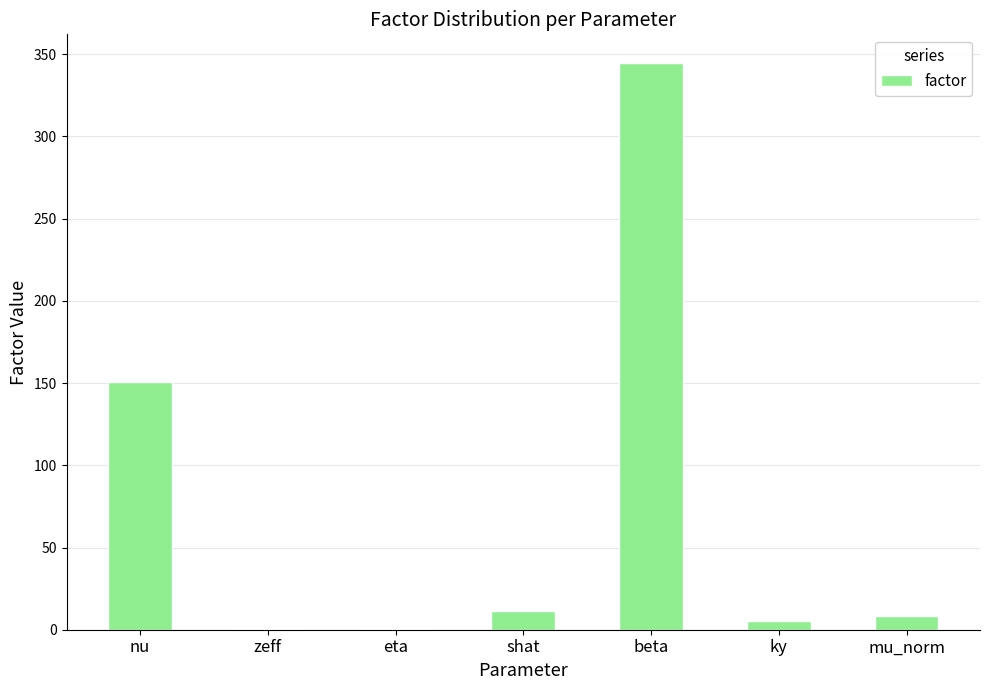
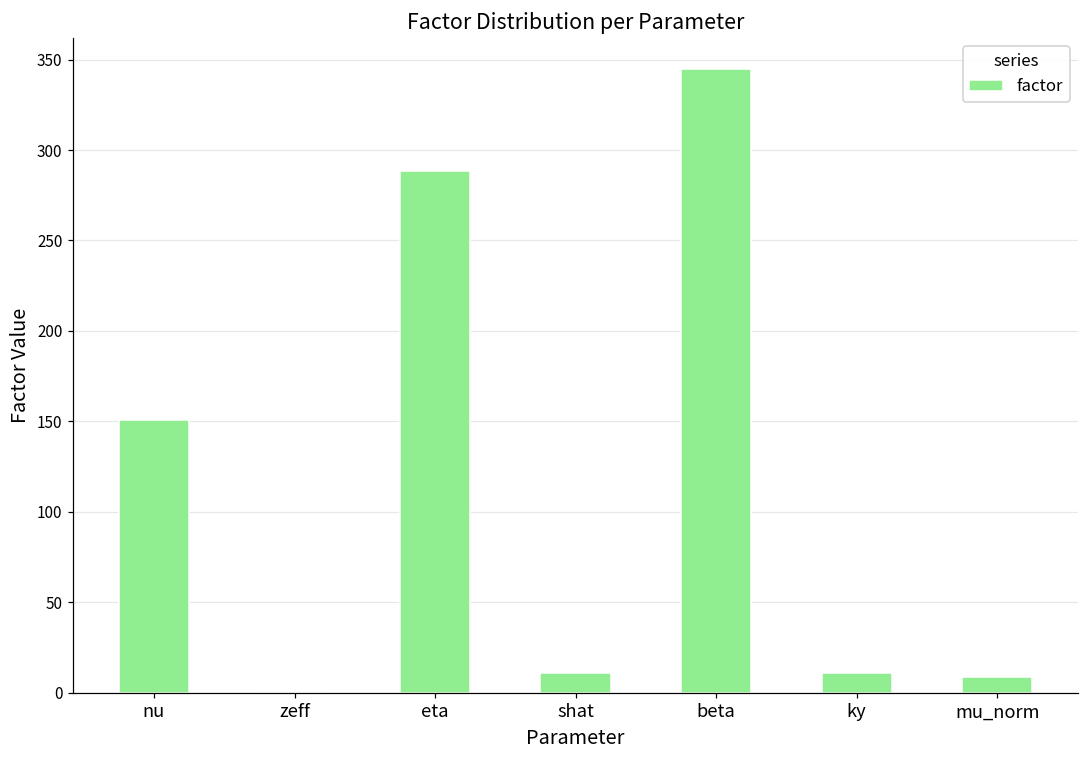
eta: 0 -> 288
ky: 5 -> 11
